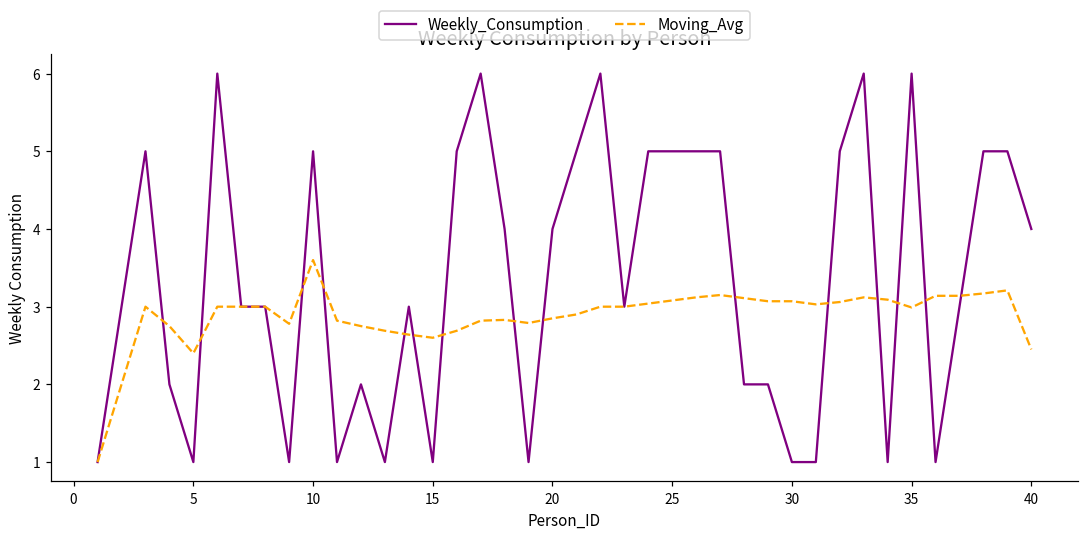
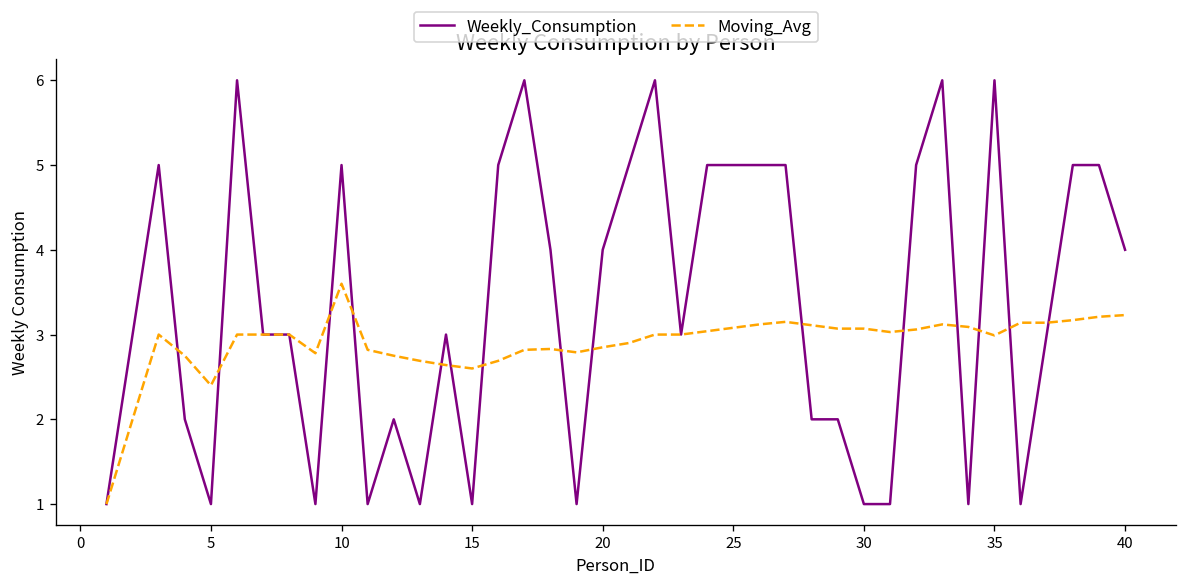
Moving_Avg, 40: 2.5 -> 3.2
